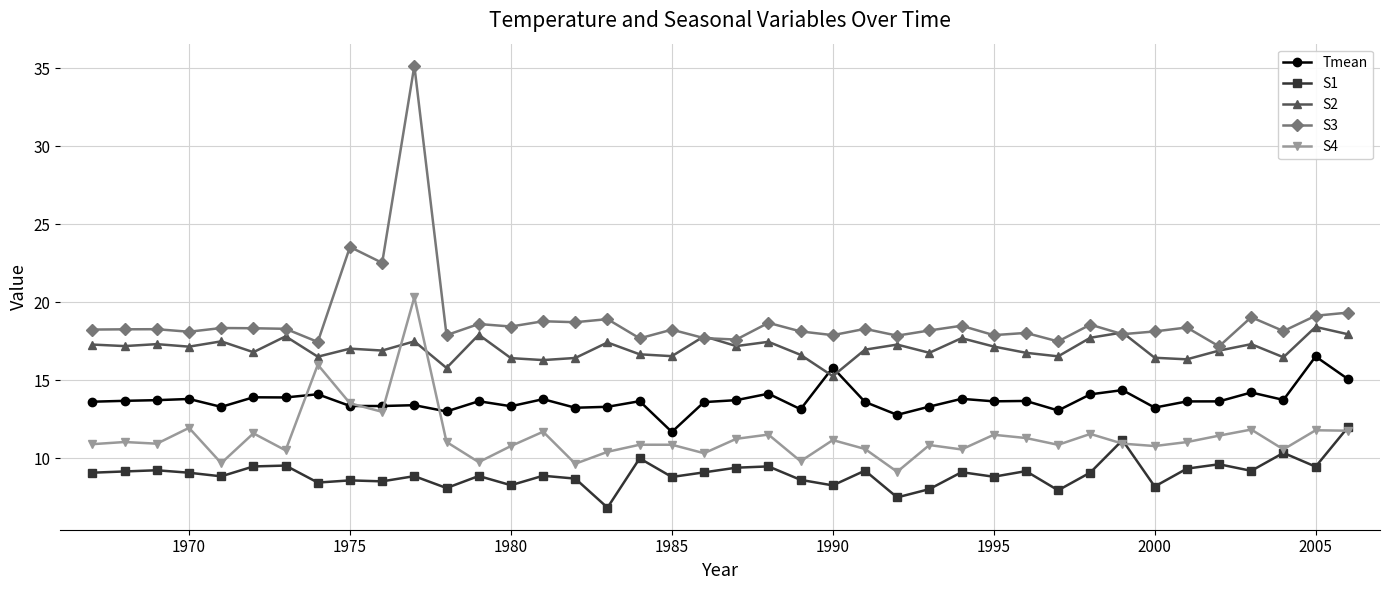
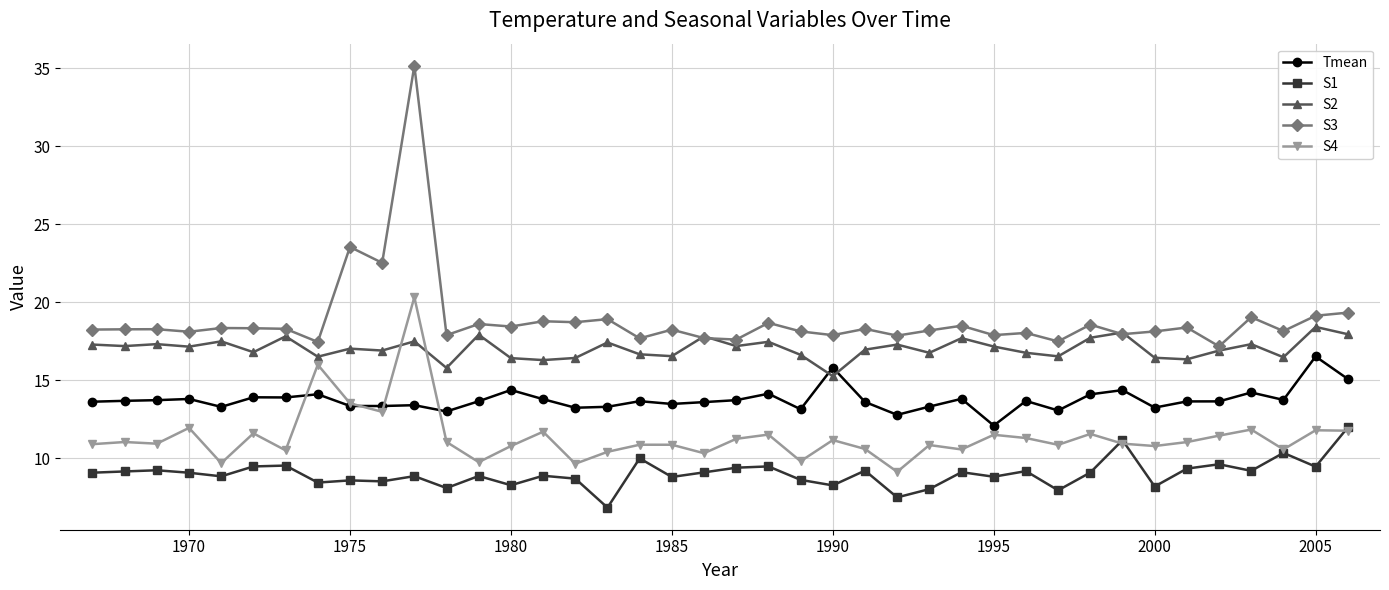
Tmean, 1980: 13.3 -> 14.4
Tmean, 1985: 11.7 -> 13.5
Tmean, 1995: 13.7 -> 12.1
